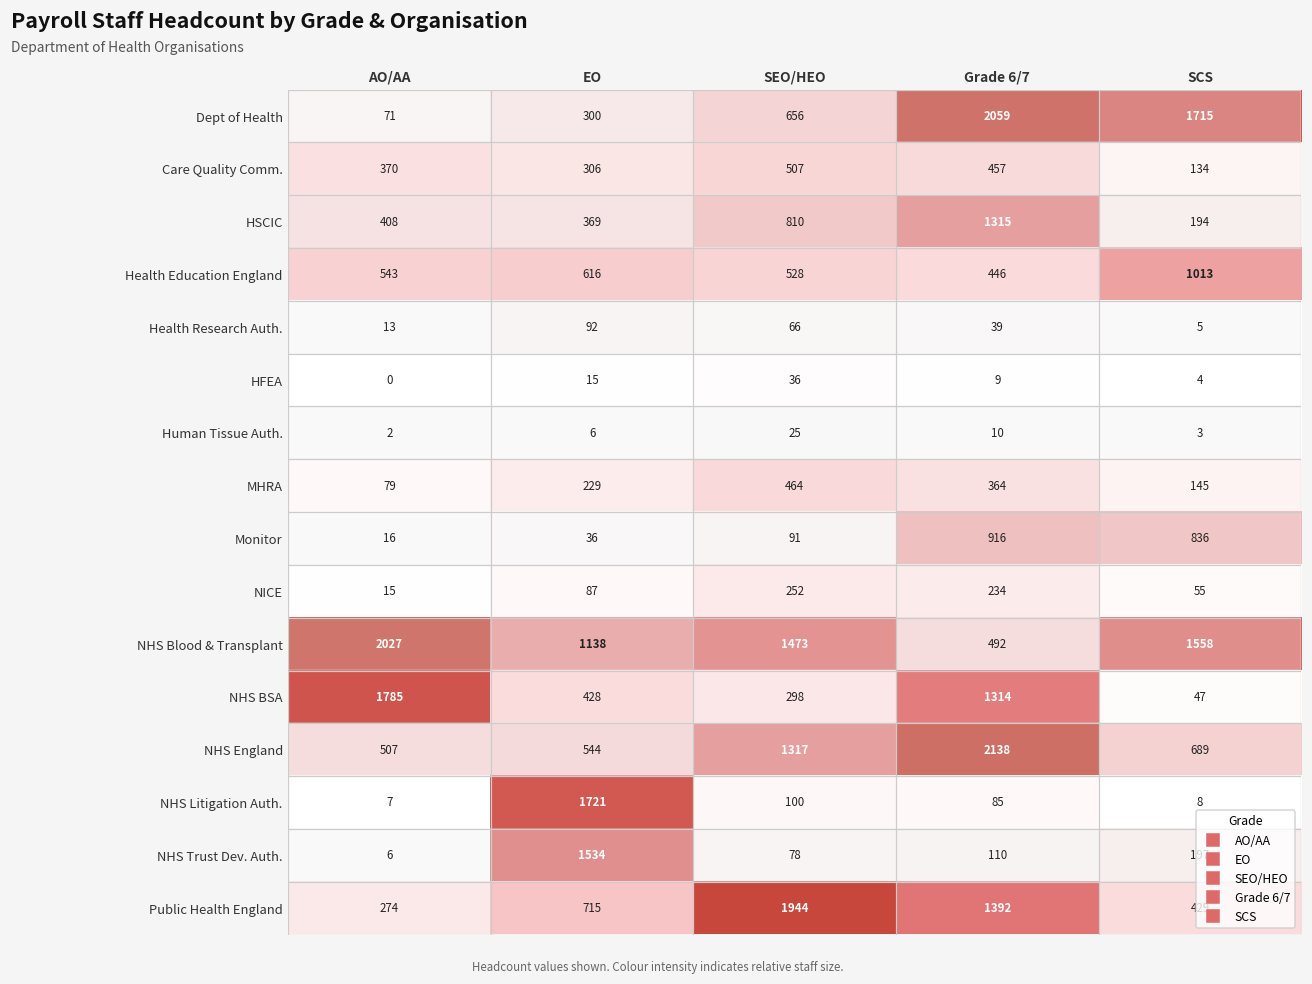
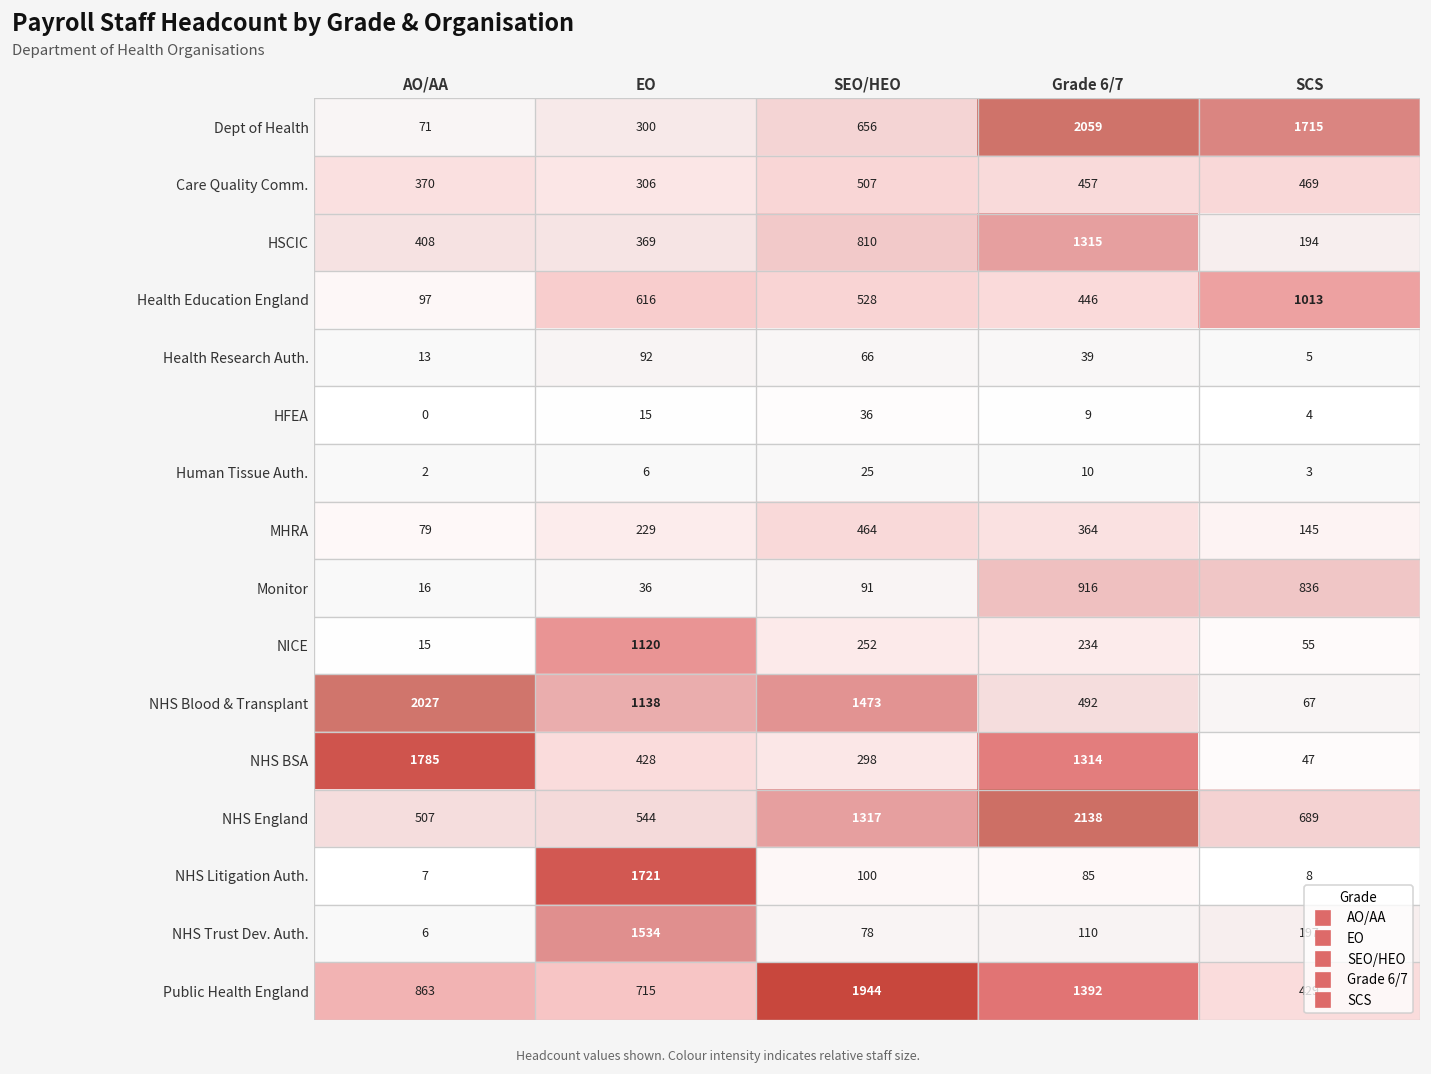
Care Quality Comm., SCS: 134 -> 469
Health Education England, AO/AA: 543 -> 97
NICE, EO: 87 -> 1120
NHS Blood & Transplant, SCS: 1558 -> 67
Public Health England, AO/AA: 274 -> 863
